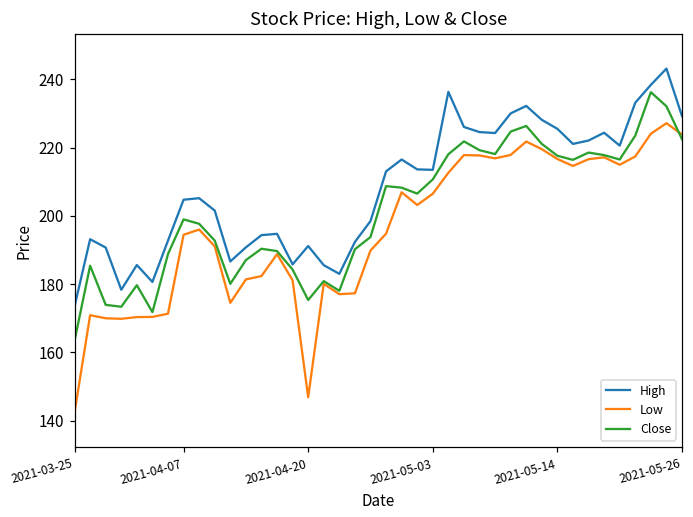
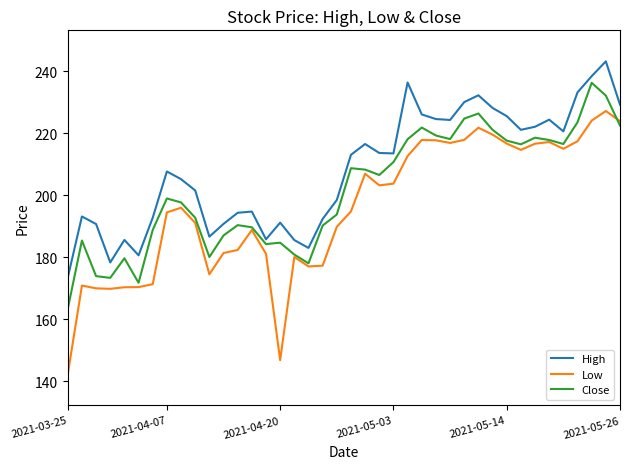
High, 2021-04-07: 205 -> 208
Close, 2021-04-20: 175 -> 185
Low, 2021-05-03: 206 -> 204
